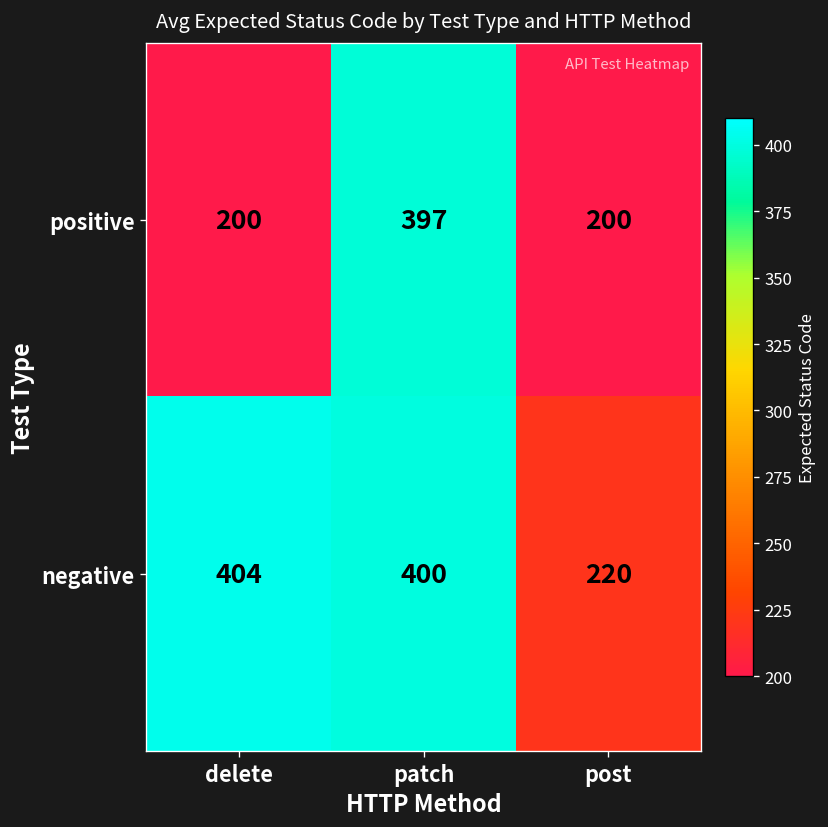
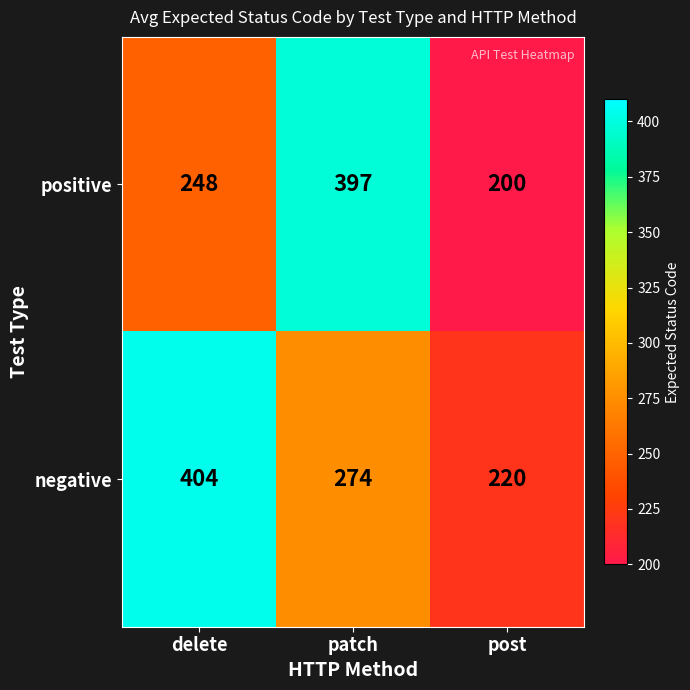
positive, delete: 200 -> 248
negative, patch: 400 -> 274
